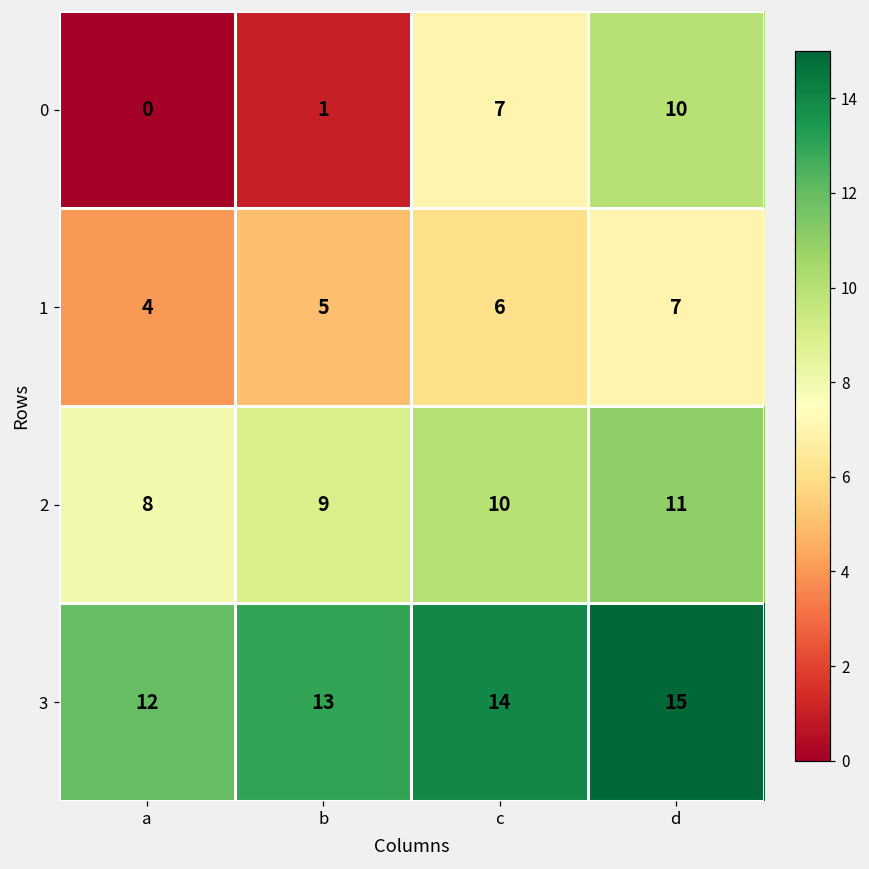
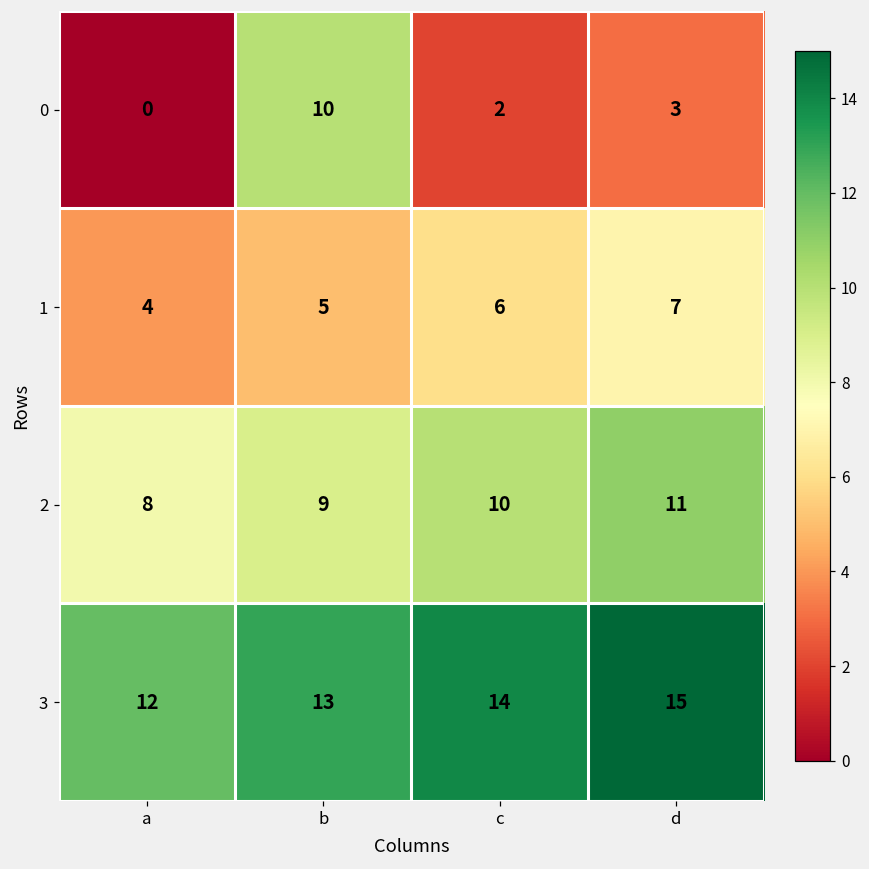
0, b: 1 -> 10
0, c: 7 -> 2
0, d: 10 -> 3
